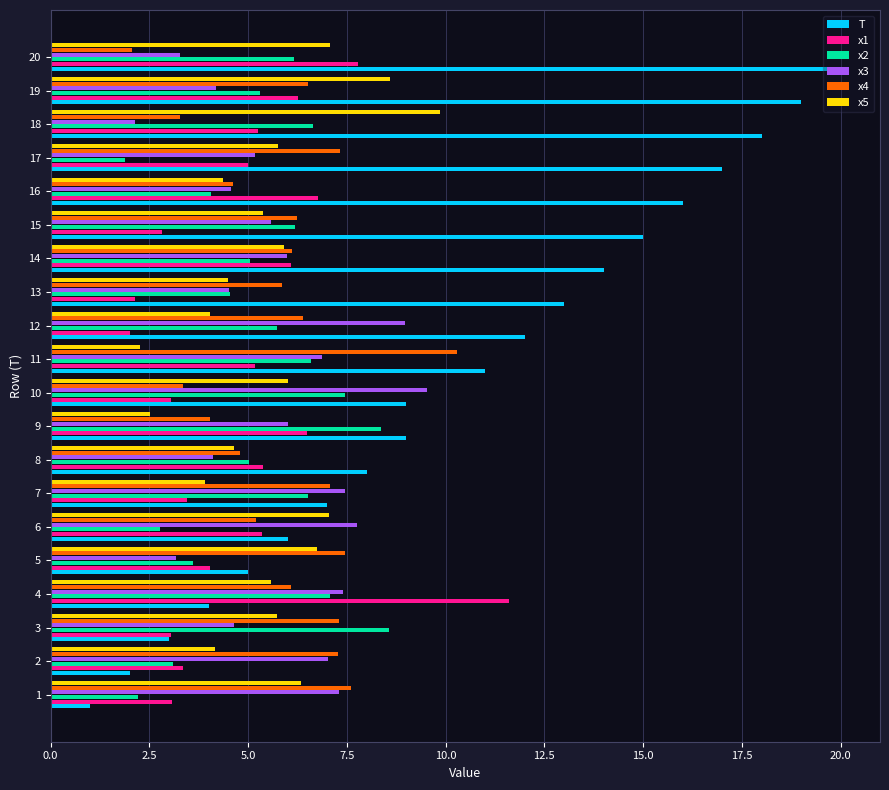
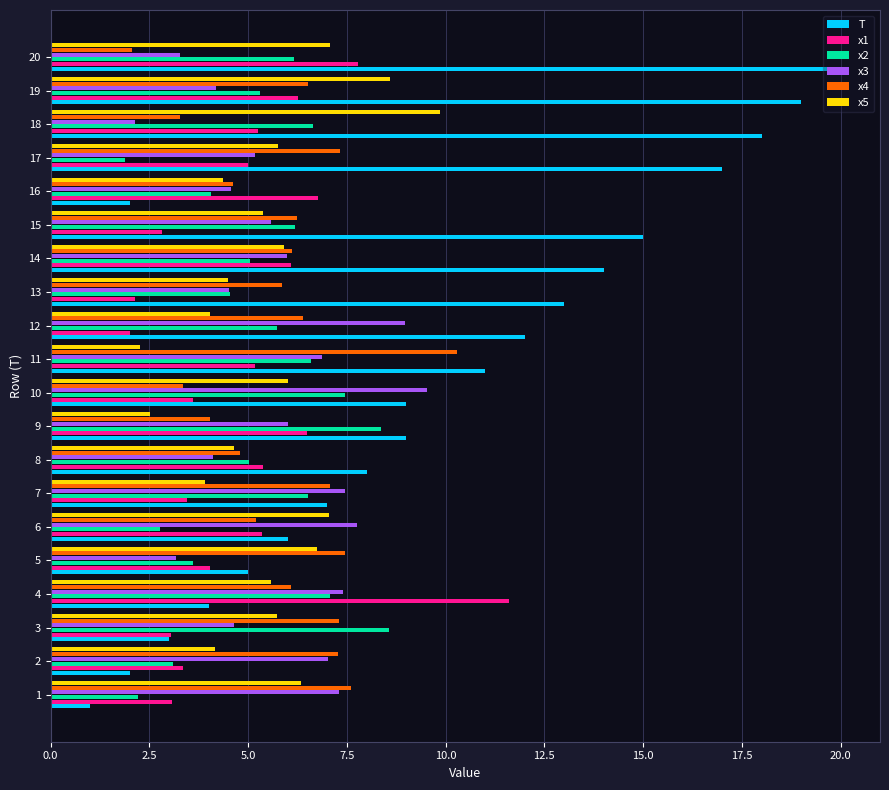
T, 16: 16 -> 2
x1, 10: 3.1 -> 3.6
